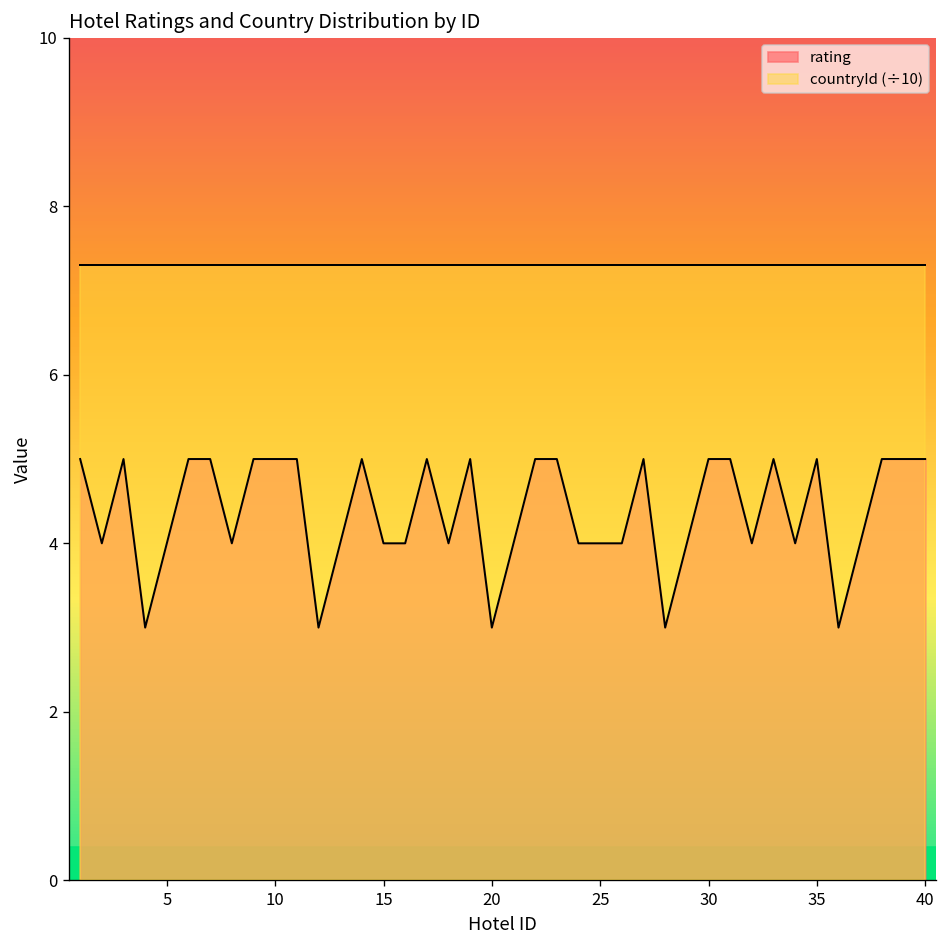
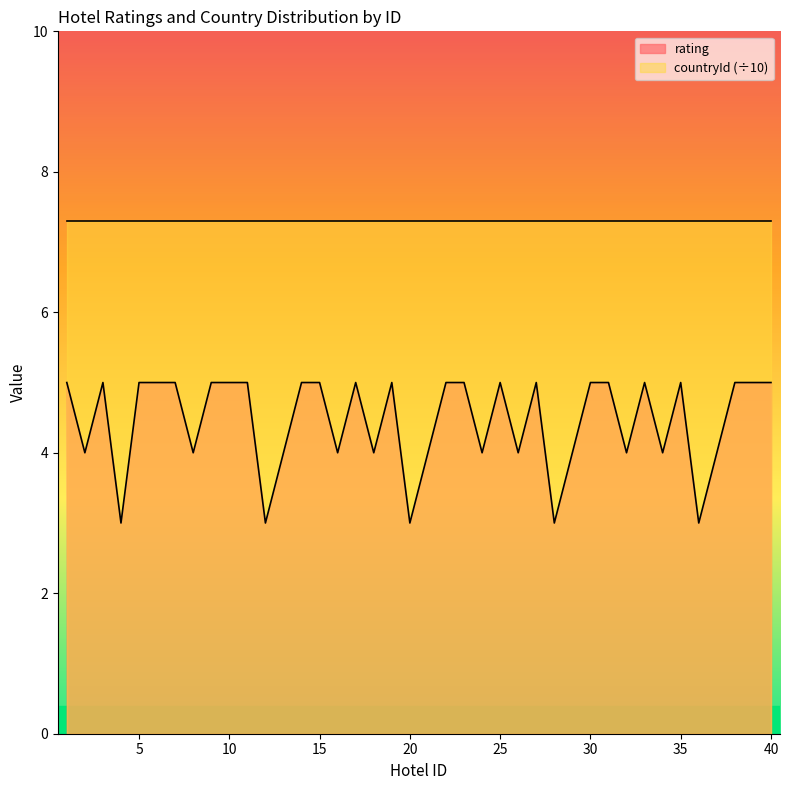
rating, 5: 4 -> 5
rating, 15: 4 -> 5
rating, 25: 4 -> 5
